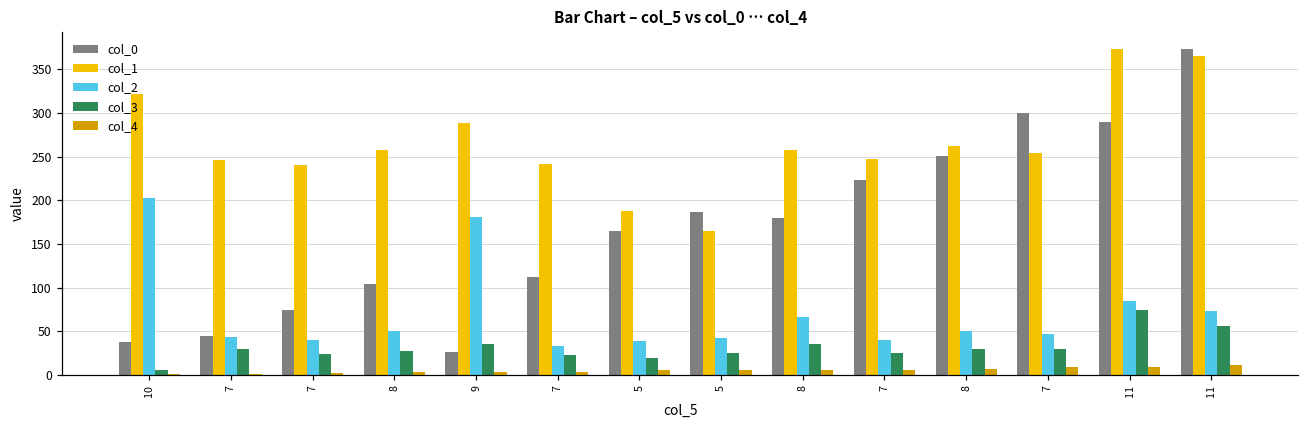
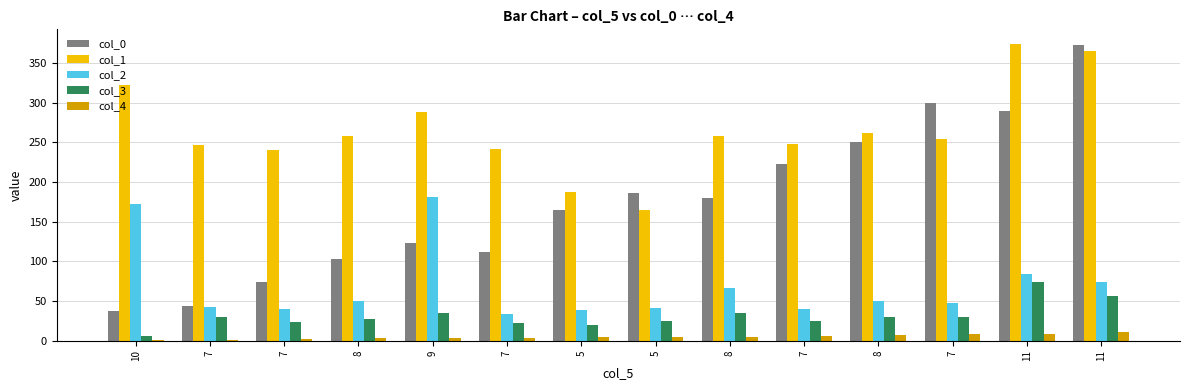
col_2, 10: 200 -> 170
col_0, 9: 30 -> 120
